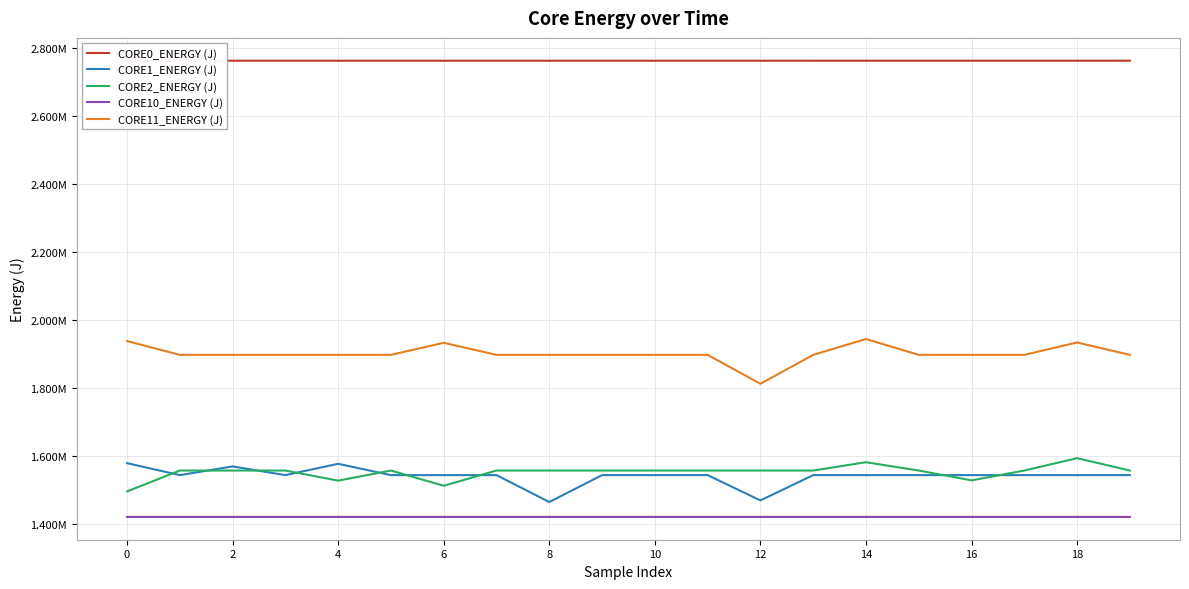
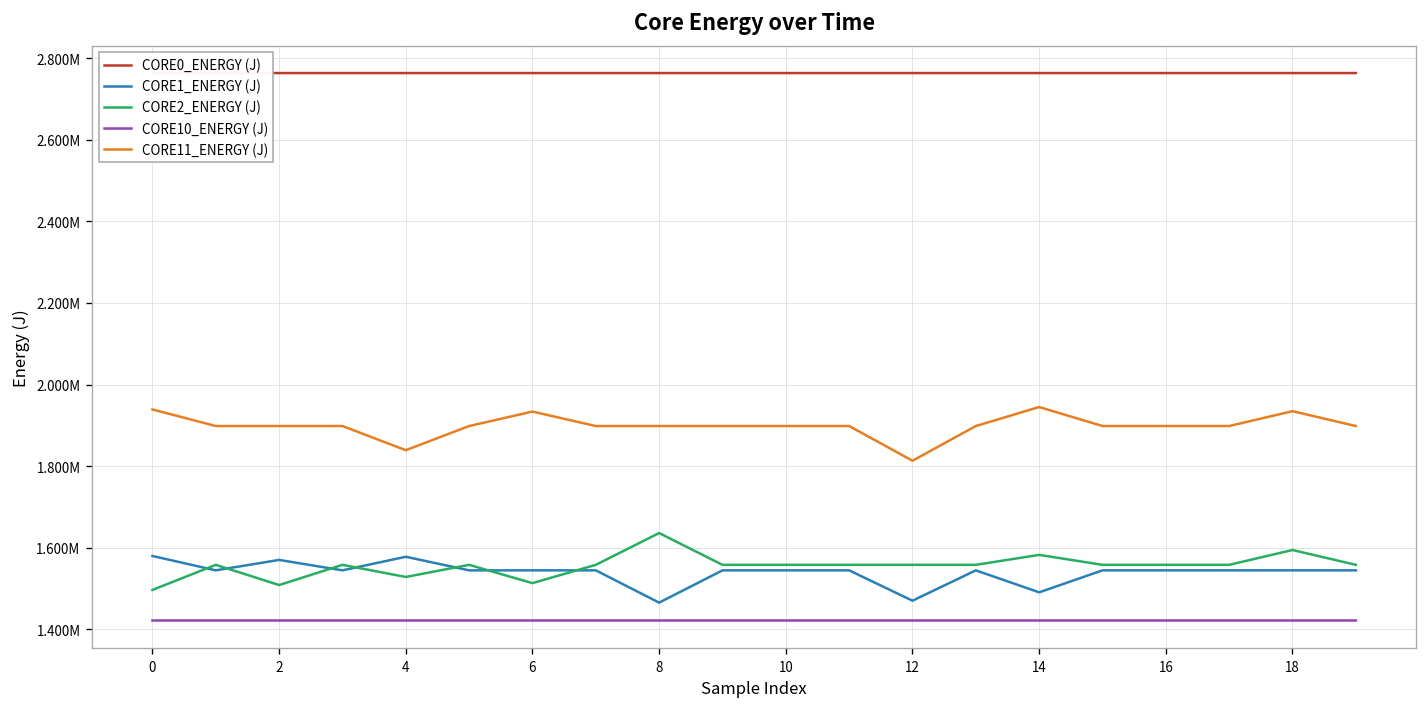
CORE2_ENERGY (J), 2: 1560000 -> 1510000
CORE11_ENERGY (J), 4: 1900000 -> 1840000
CORE2_ENERGY (J), 8: 1560000 -> 1640000
CORE1_ENERGY (J), 14: 1540000 -> 1490000
CORE2_ENERGY (J), 16: 1530000 -> 1560000
